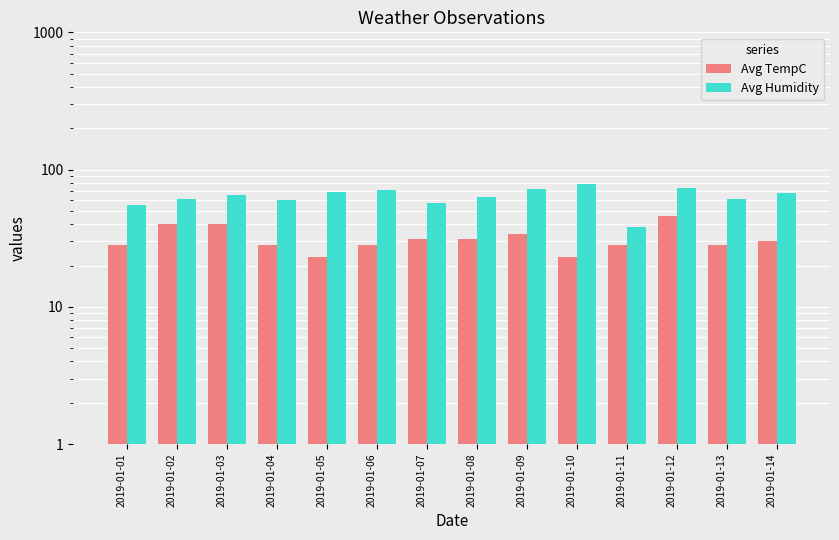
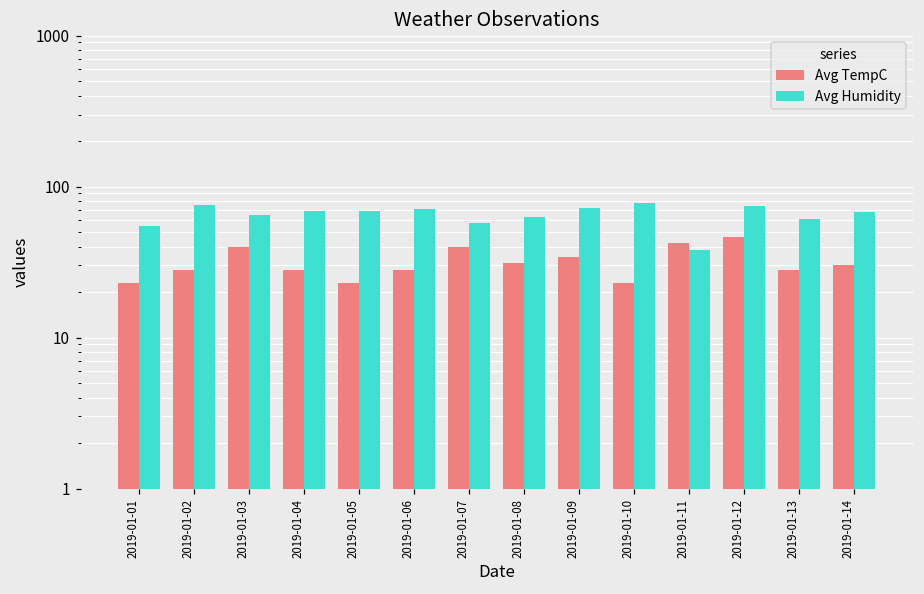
Avg TempC, 2019-01-01: 28 -> 23
Avg TempC, 2019-01-02: 40 -> 28
Avg Humidity, 2019-01-02: 60 -> 80
Avg Humidity, 2019-01-04: 60 -> 70
Avg TempC, 2019-01-07: 31 -> 40
Avg TempC, 2019-01-11: 28 -> 42
